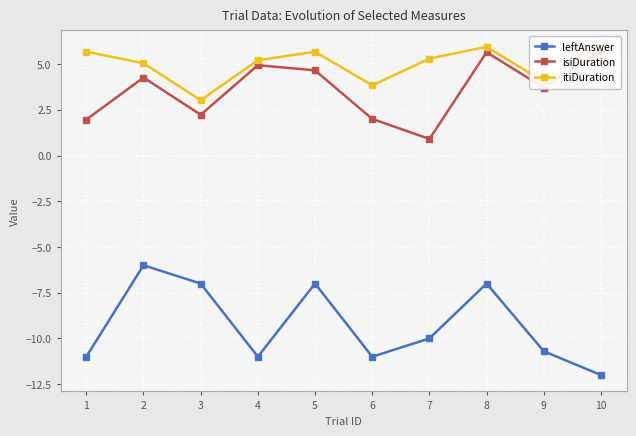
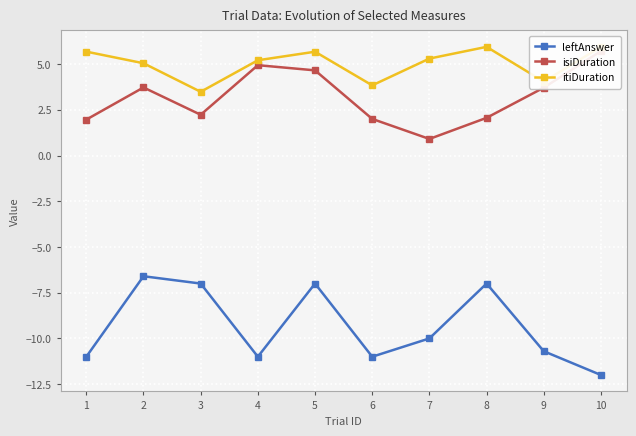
leftAnswer, 2: -6.0 -> -6.6
isiDuration, 2: 4.3 -> 3.7
itiDuration, 3: 3.0 -> 3.5
isiDuration, 8: 5.6 -> 2.1
